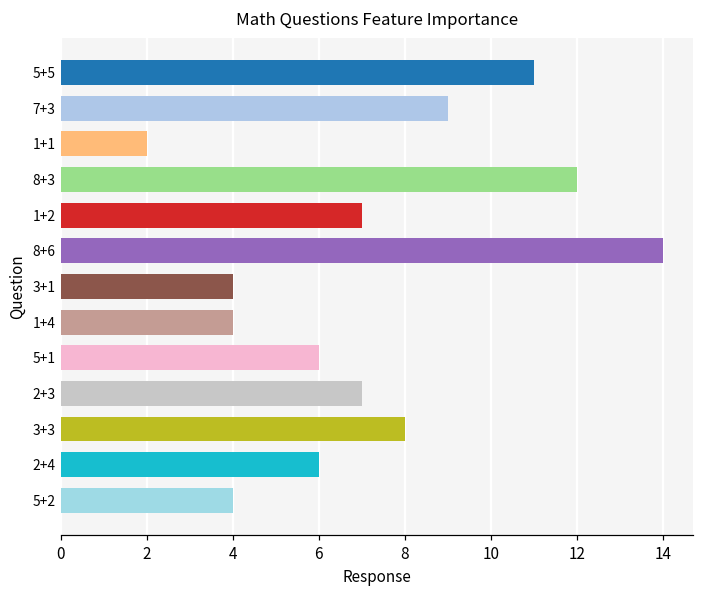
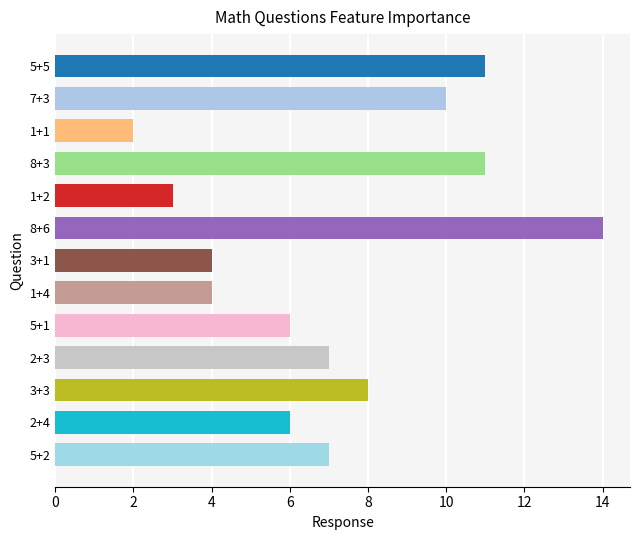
7+3: 9 -> 10
8+3: 12 -> 11
1+2: 7 -> 3
5+2: 4 -> 7
